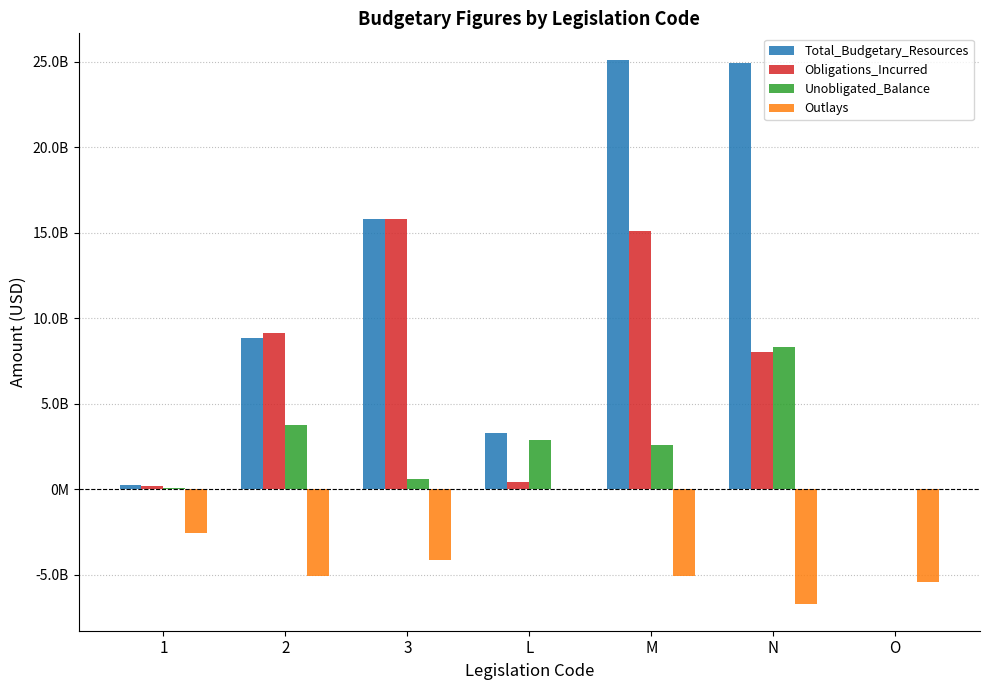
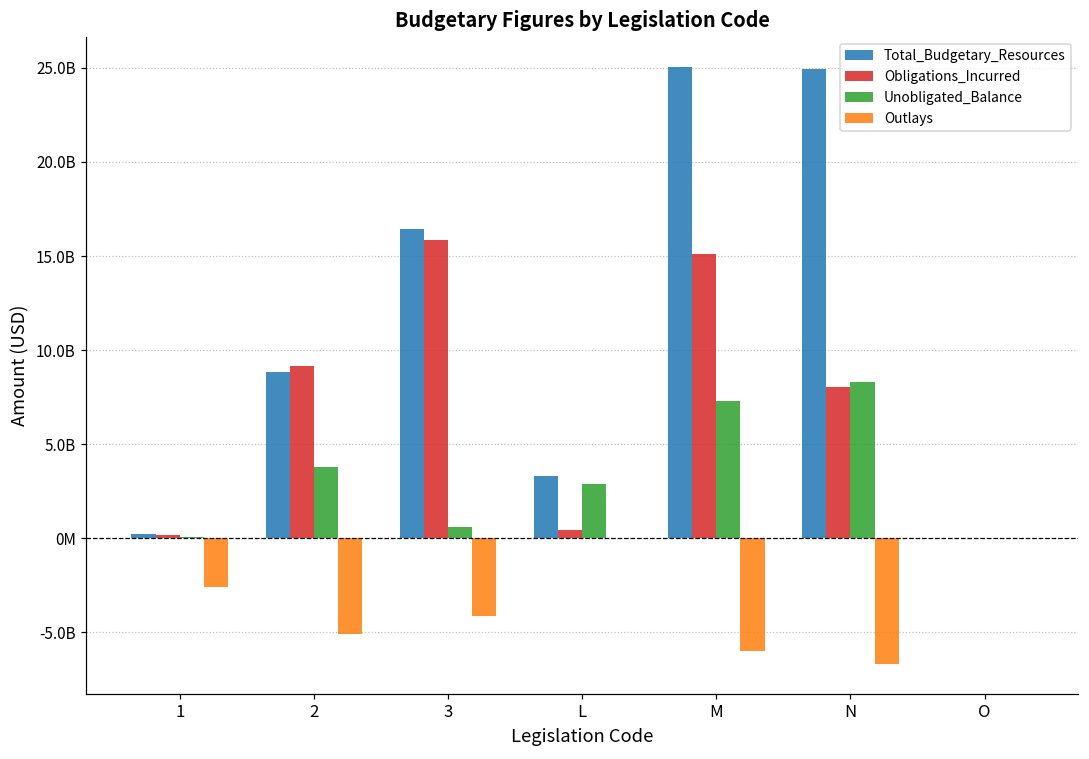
Total_Budgetary_Resources, 3: 15800000000 -> 16500000000
Unobligated_Balance, M: 2600000000 -> 7300000000
Outlays, M: -5100000000 -> -6000000000
Outlays, O: -5400000000 -> 0
